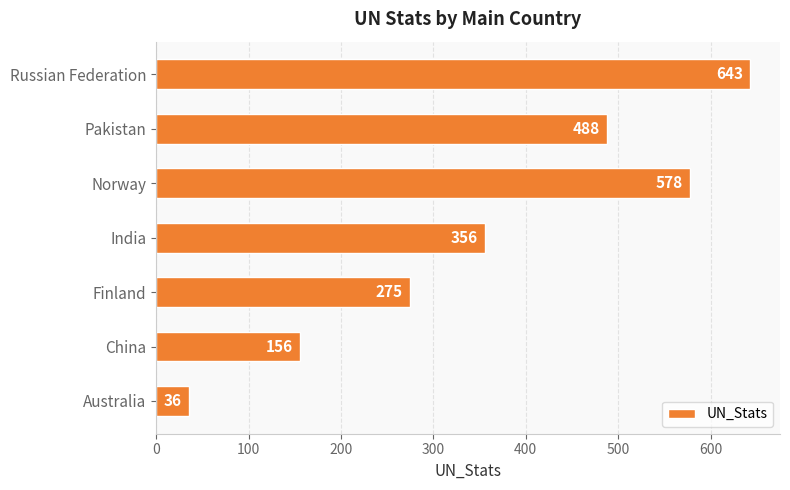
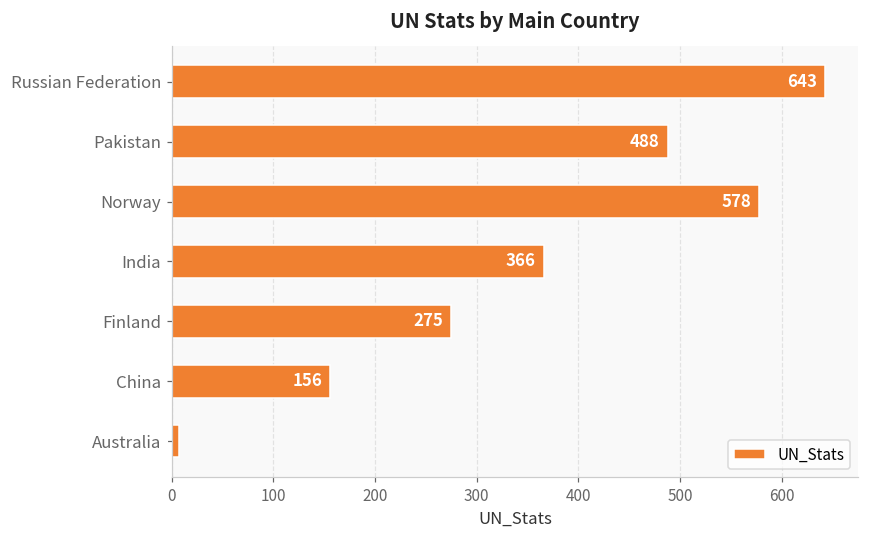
India: 356 -> 366
Australia: 40 -> 10
